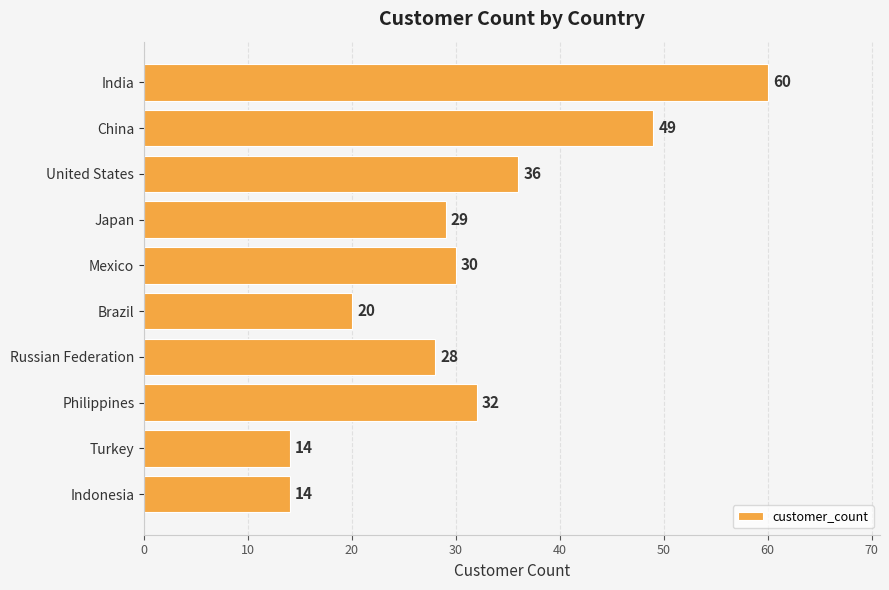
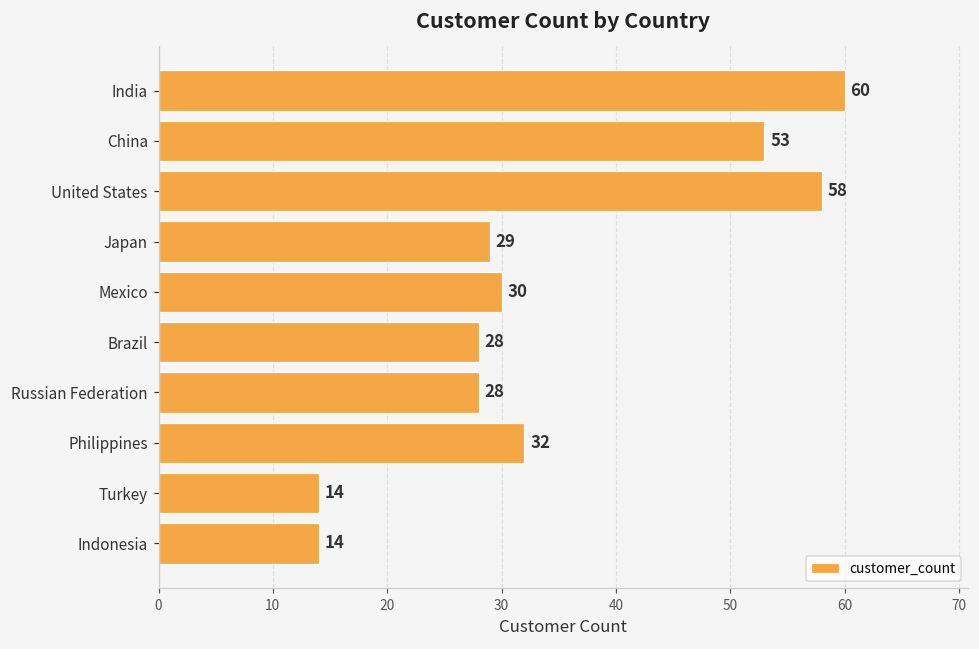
China: 49 -> 53
United States: 36 -> 58
Brazil: 20 -> 28
